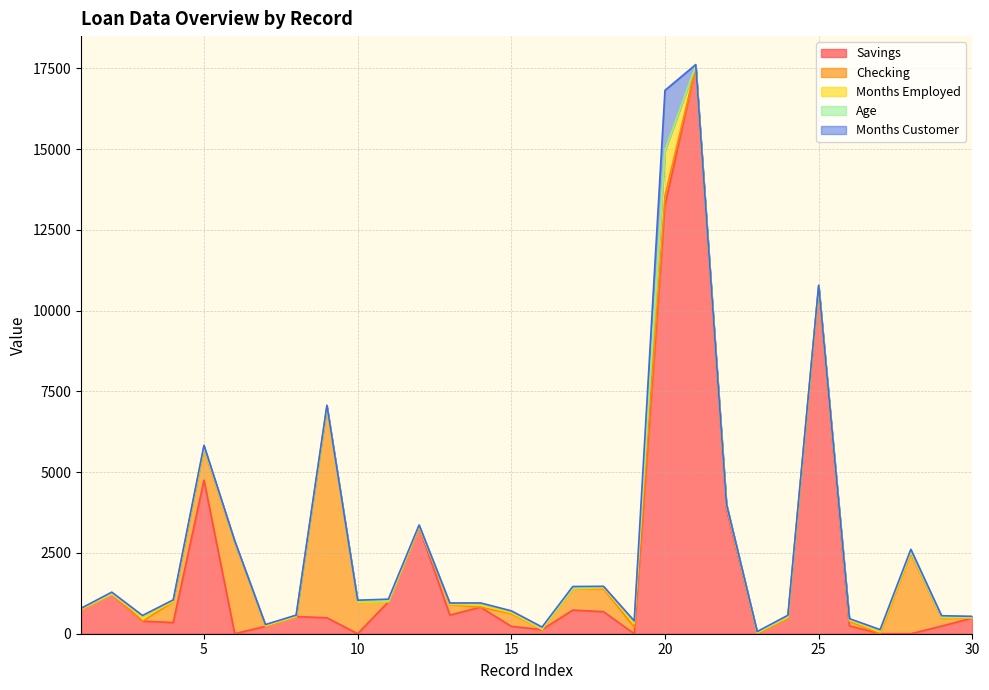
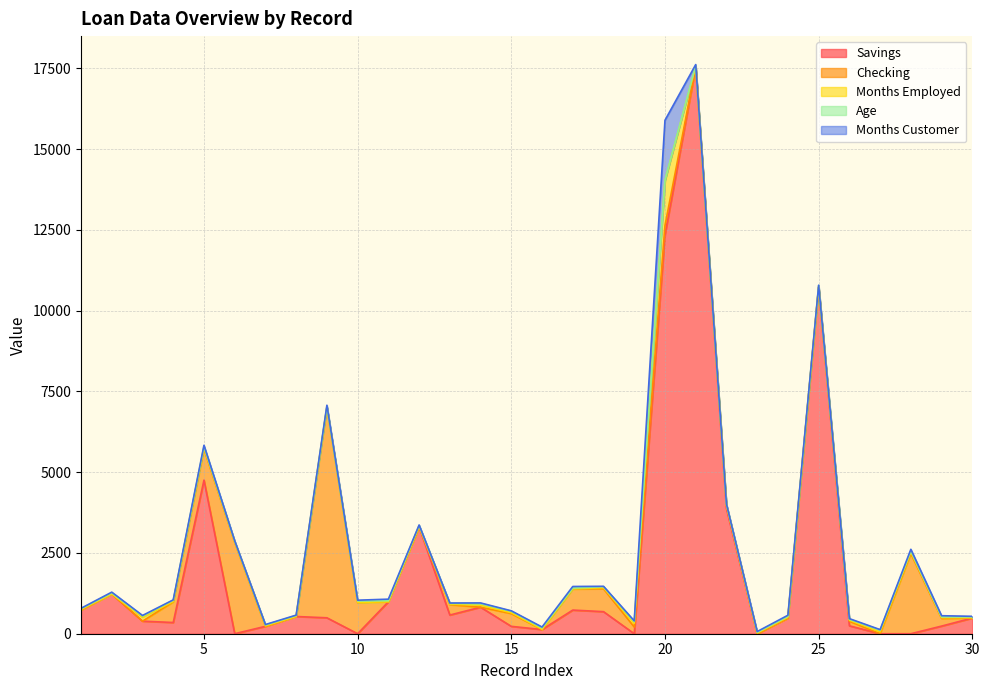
Savings, 20: 13300 -> 12300
